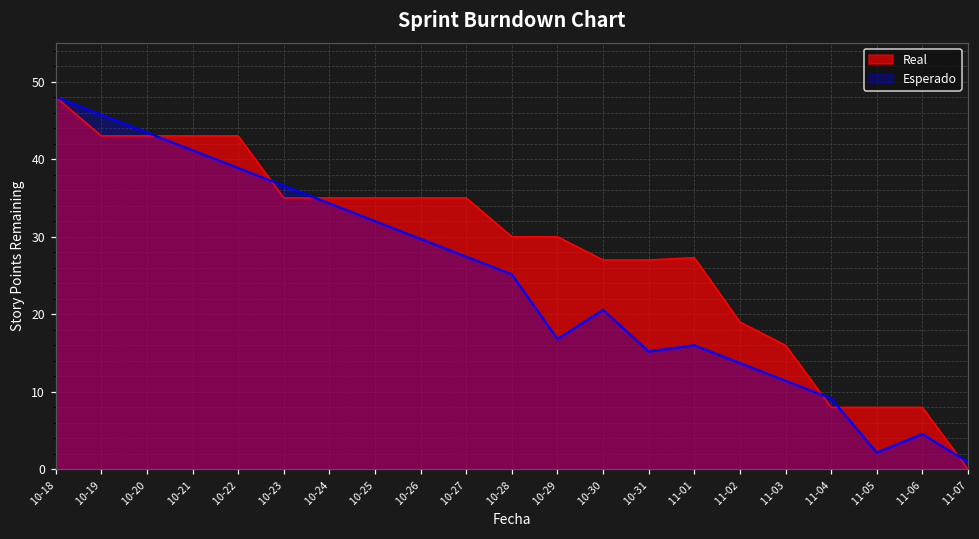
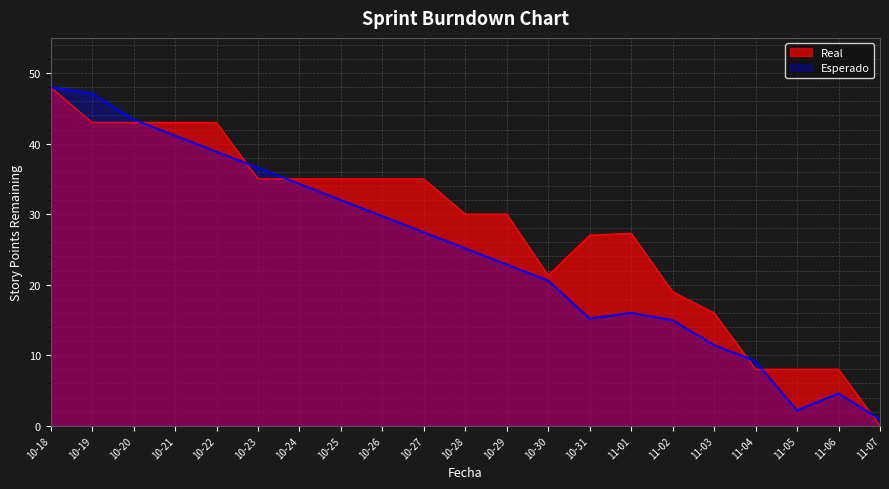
Esperado, 10-19: 46 -> 47
Esperado, 10-29: 17 -> 23
Real, 10-30: 27 -> 21
Esperado, 11-02: 14 -> 15
